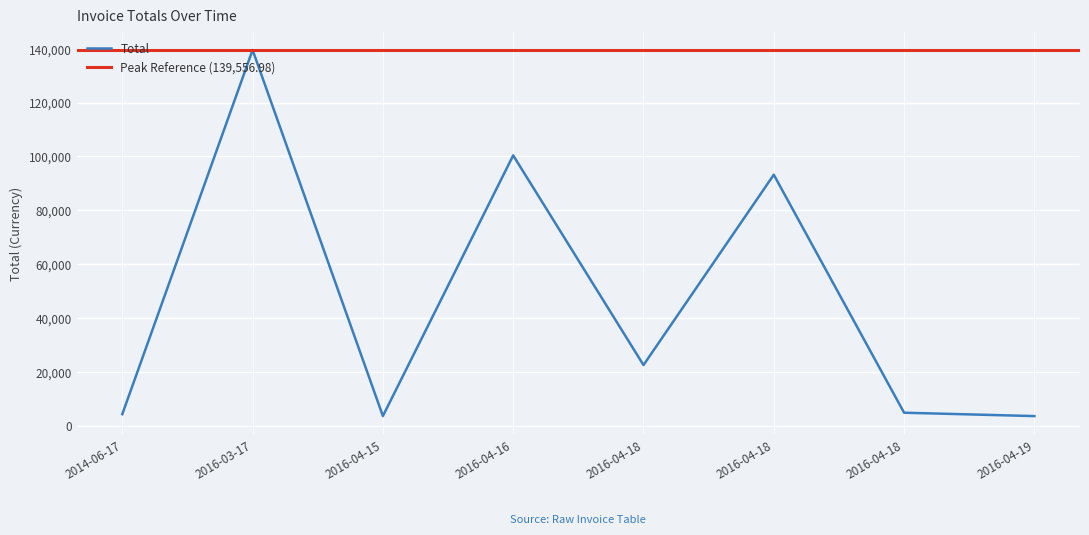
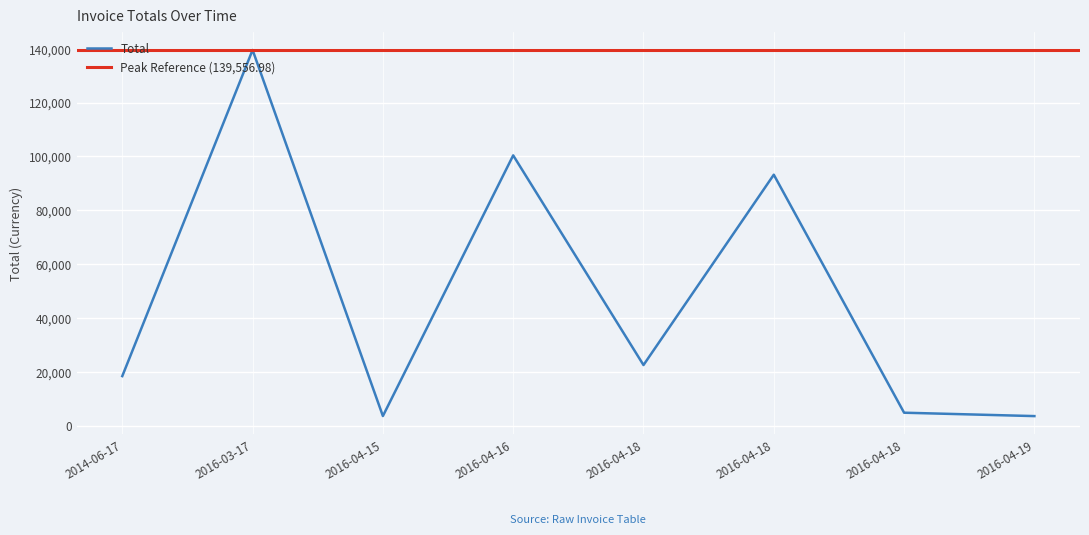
2014-06-17: 4,000 -> 18,000
